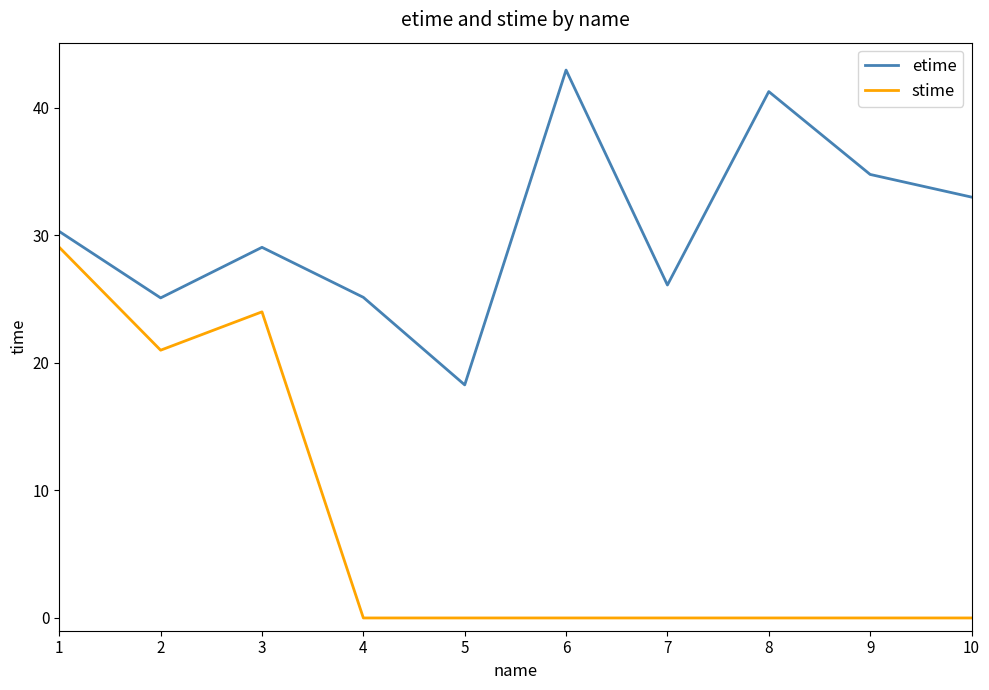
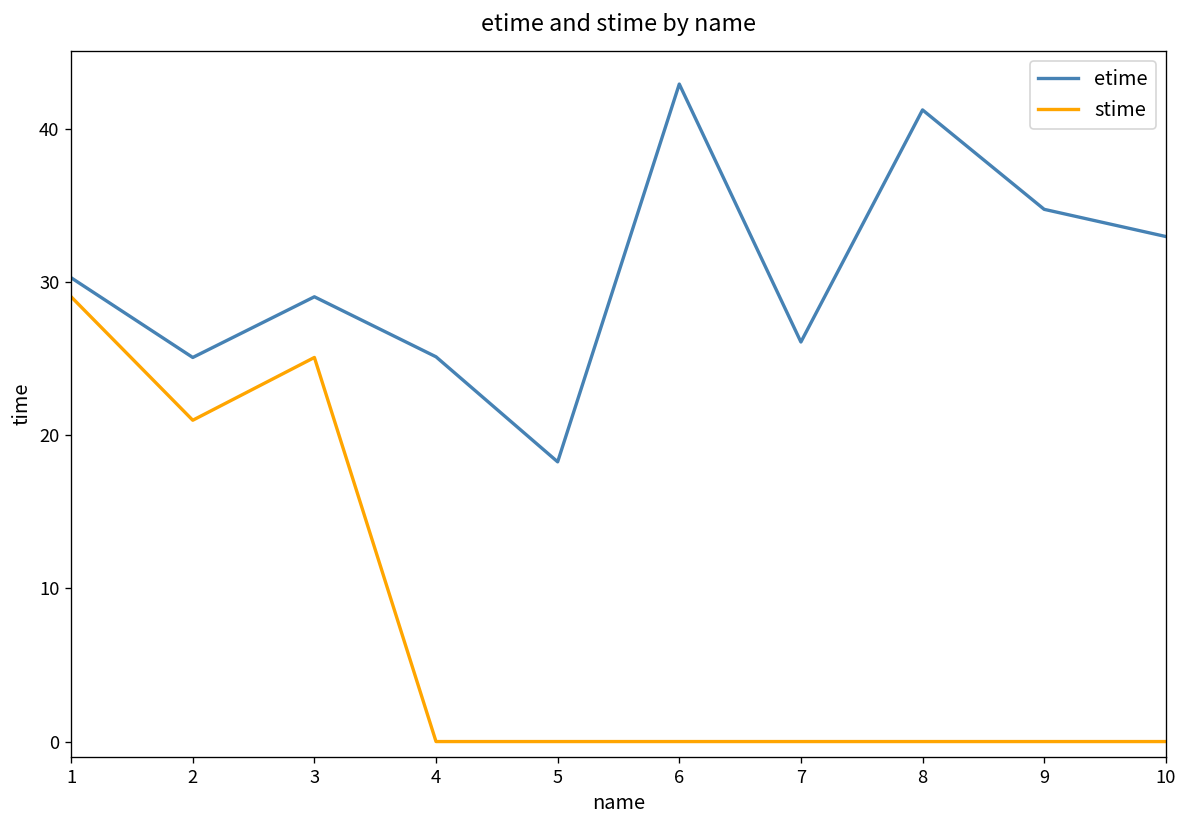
stime, 3: 24.0 -> 25.1
